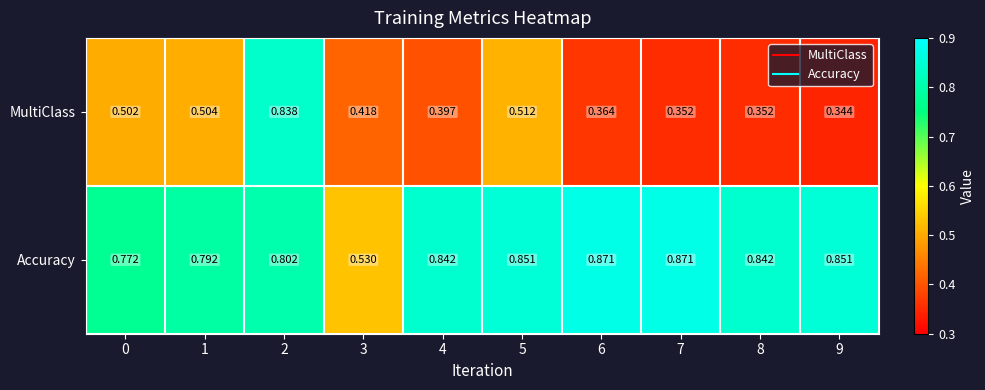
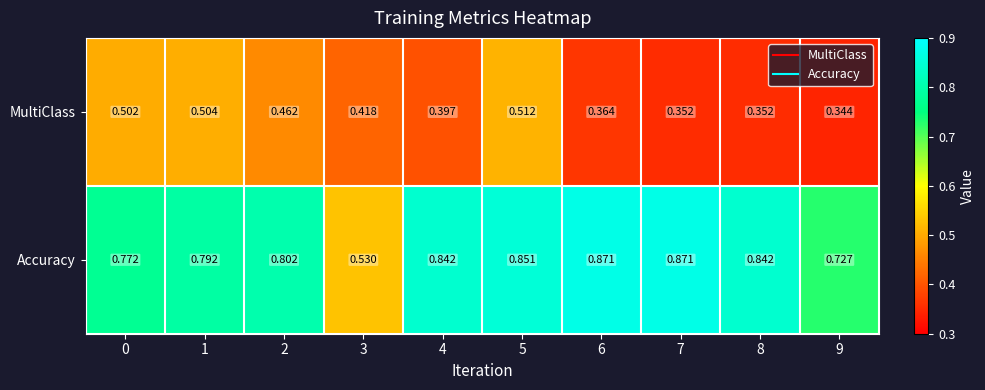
MultiClass, 2: 0.838 -> 0.462
Accuracy, 9: 0.851 -> 0.727
